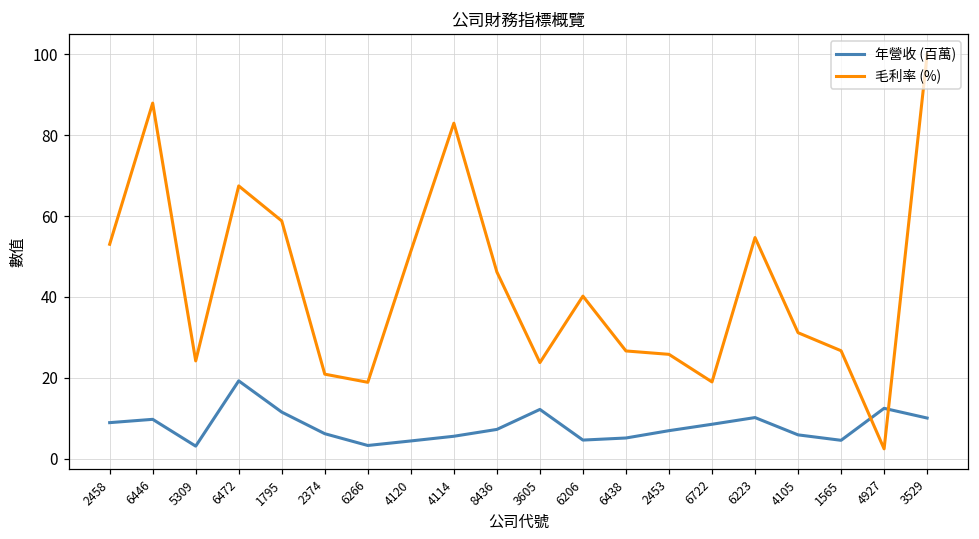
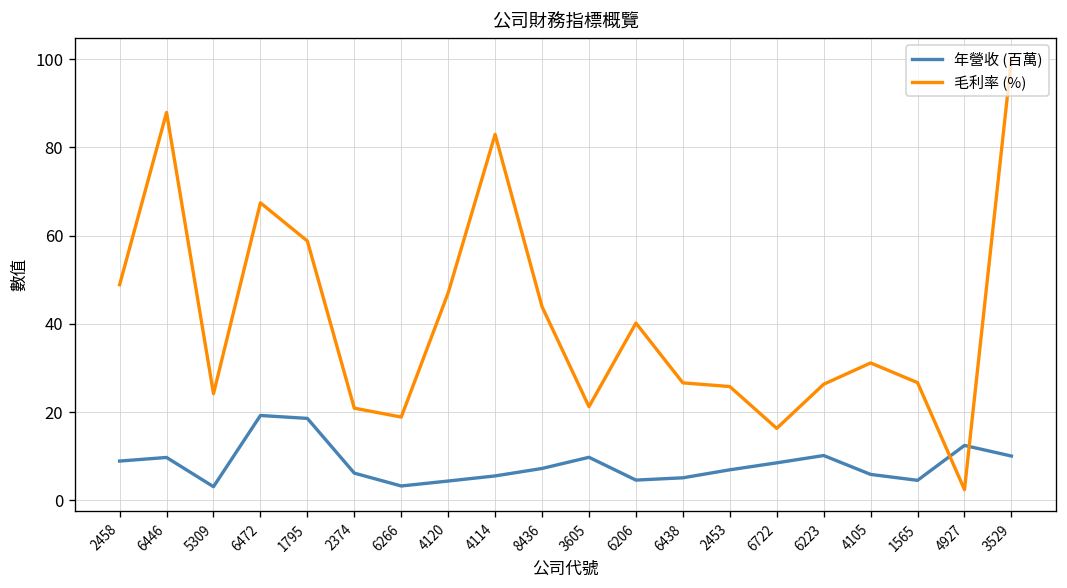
毛利率 (%), 2458: 53 -> 49
年營收 (百萬), 1795: 12 -> 19
毛利率 (%), 4120: 51 -> 47
毛利率 (%), 8436: 46 -> 44
年營收 (百萬), 3605: 12 -> 10
毛利率 (%), 3605: 24 -> 21
毛利率 (%), 6722: 19 -> 16
毛利率 (%), 6223: 55 -> 26
